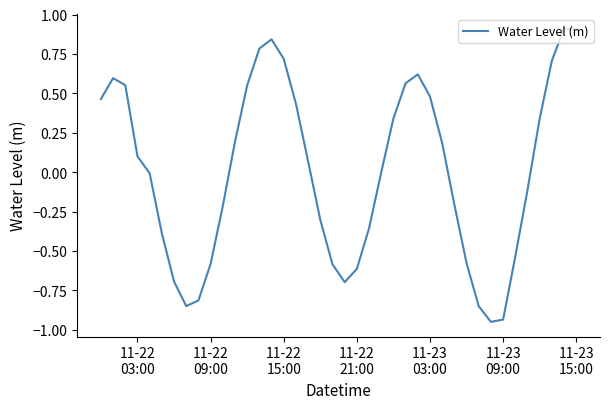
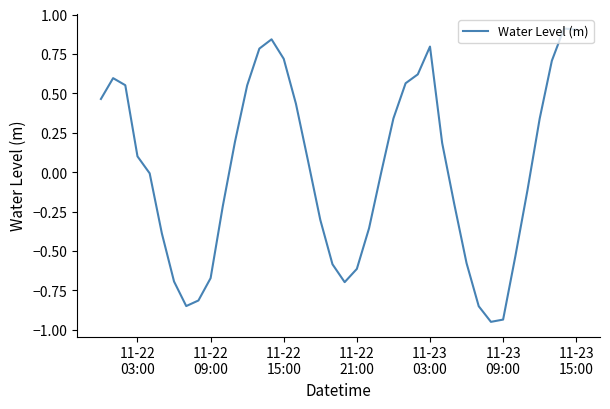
11-22 09:00: -0.58 -> -0.67
11-23 03:00: 0.48 -> 0.80
